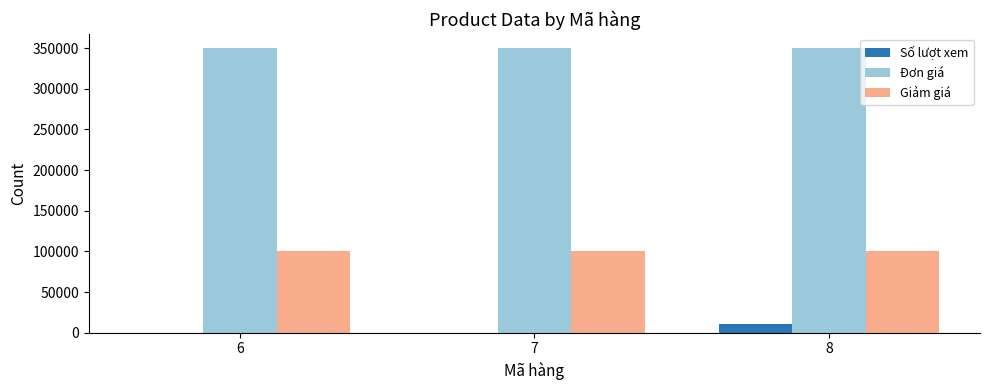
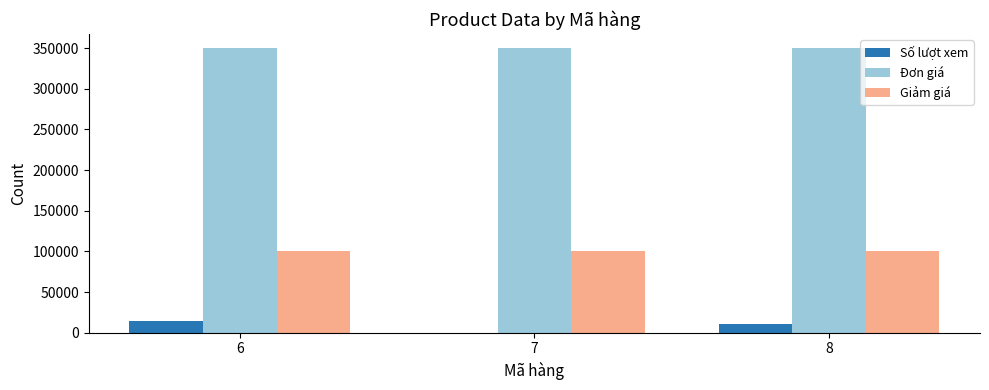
Số lượt xem, 6: 0 -> 10000
